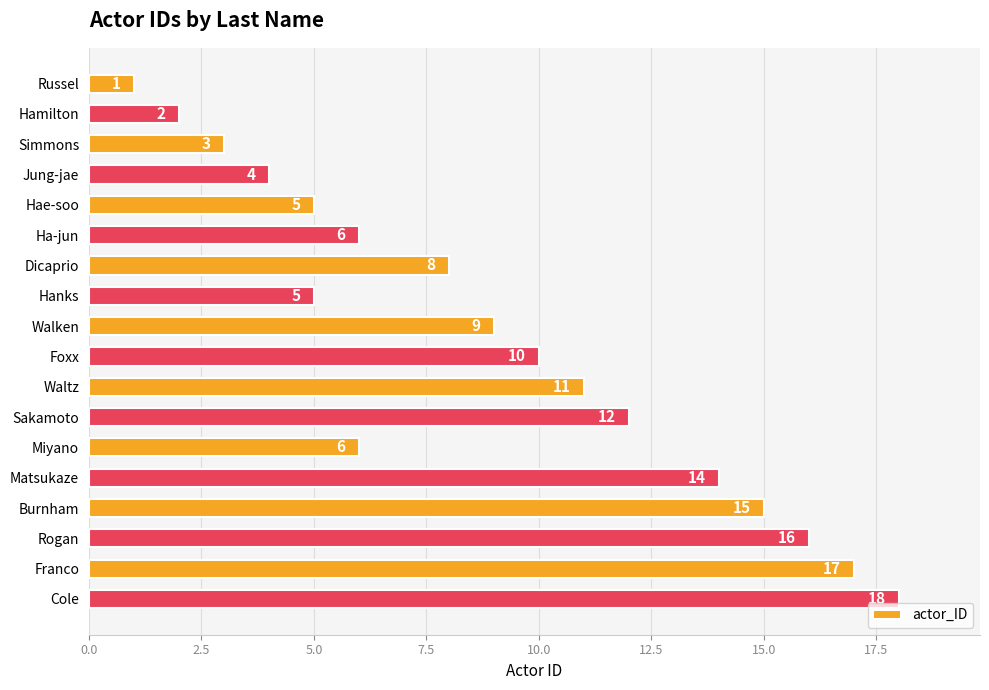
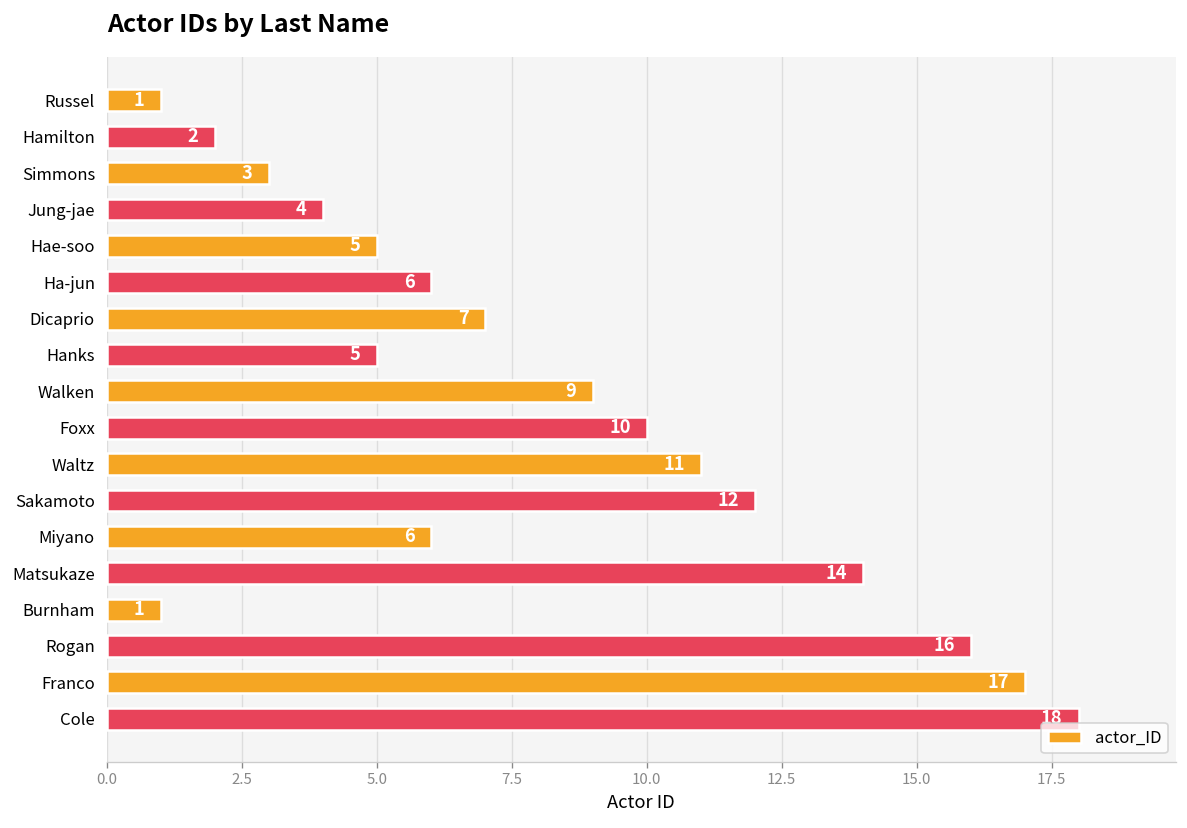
Dicaprio: 8 -> 7
Burnham: 15 -> 1
